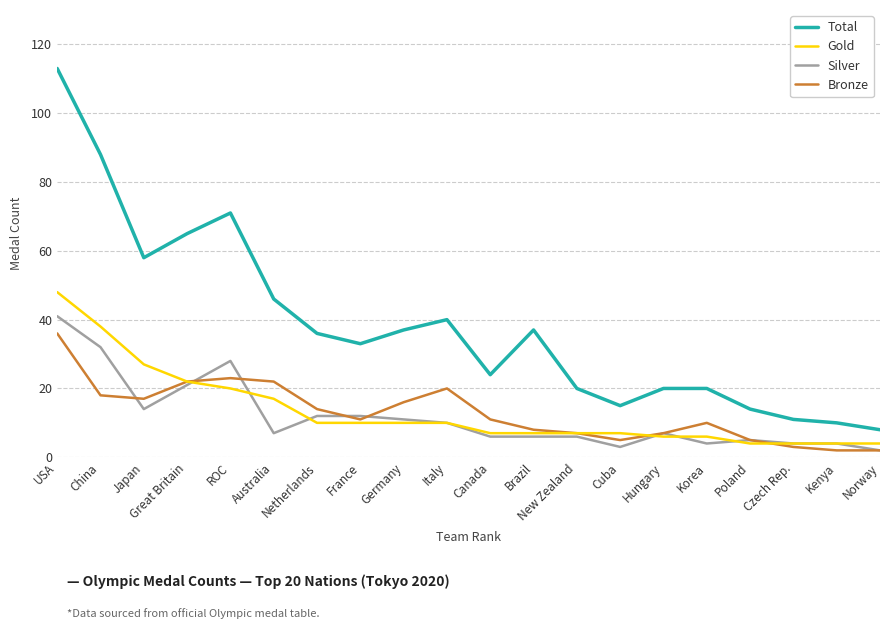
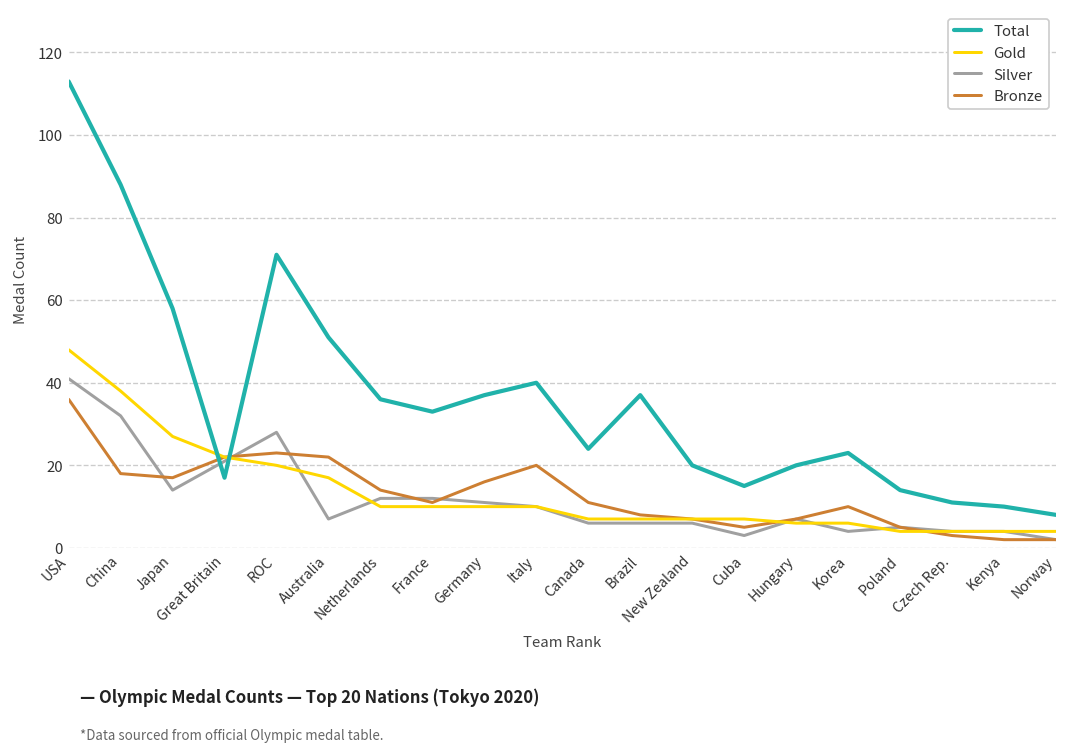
Total, Great Britain: 65 -> 17
Total, Australia: 46 -> 51
Total, Korea: 20 -> 23
